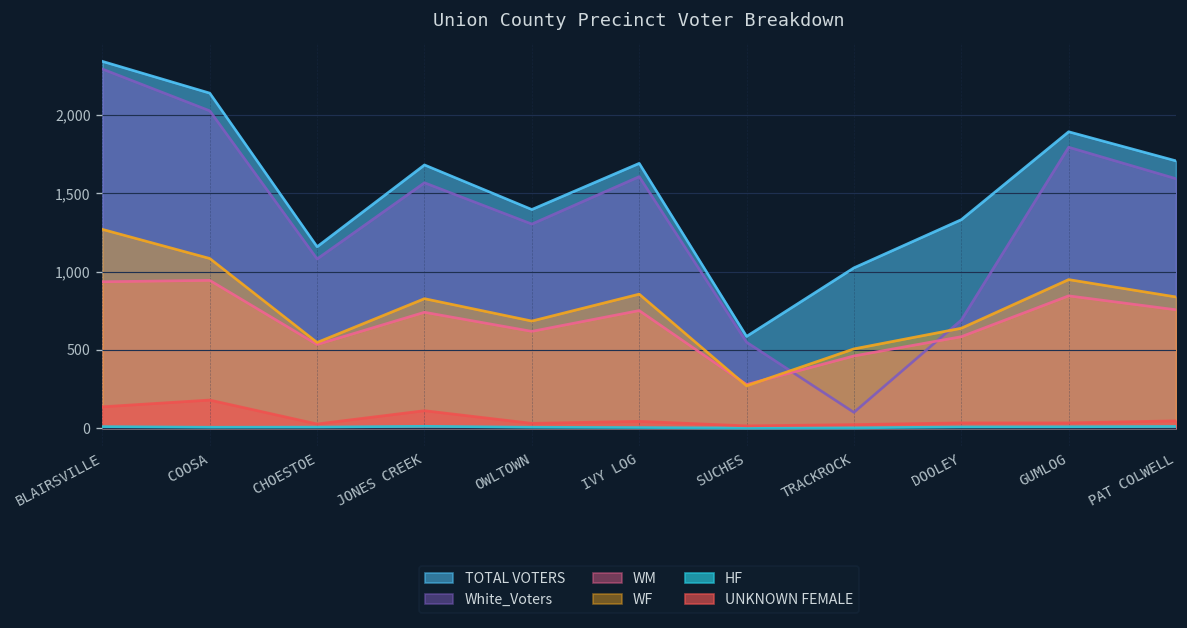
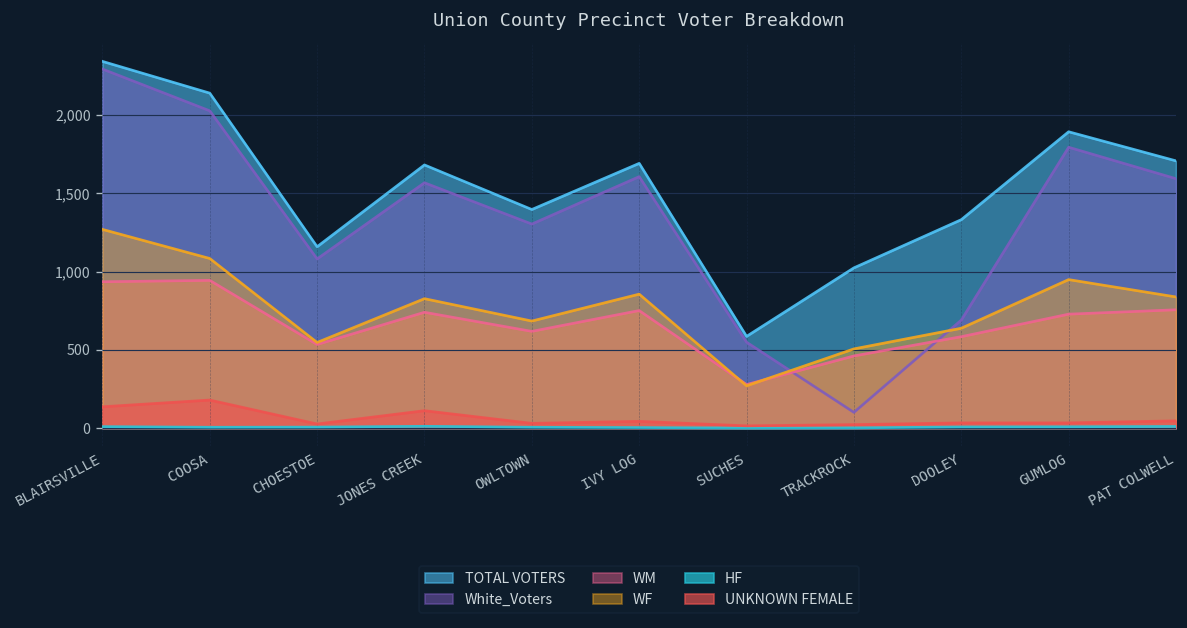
WM, GUMLOG: 850 -> 730
